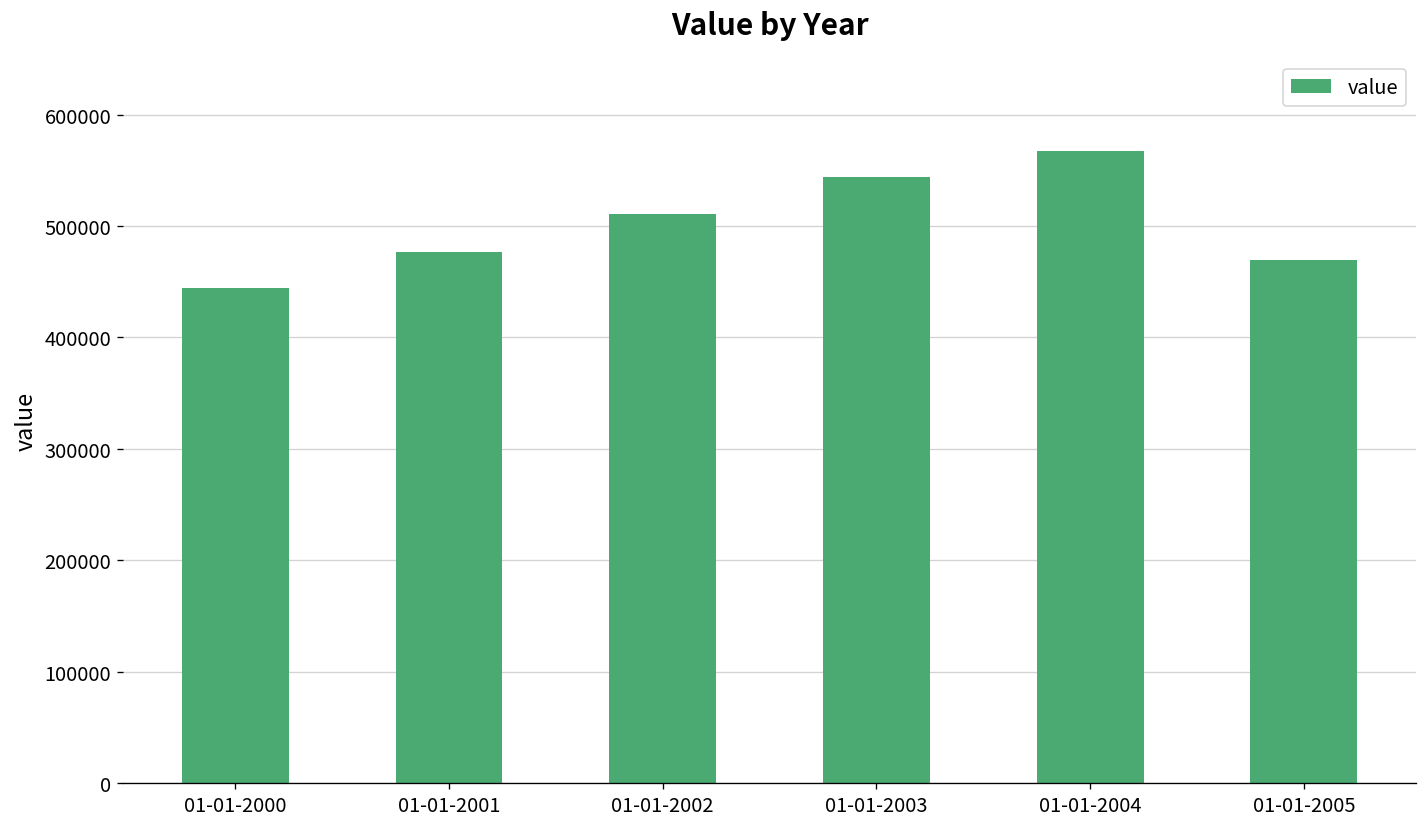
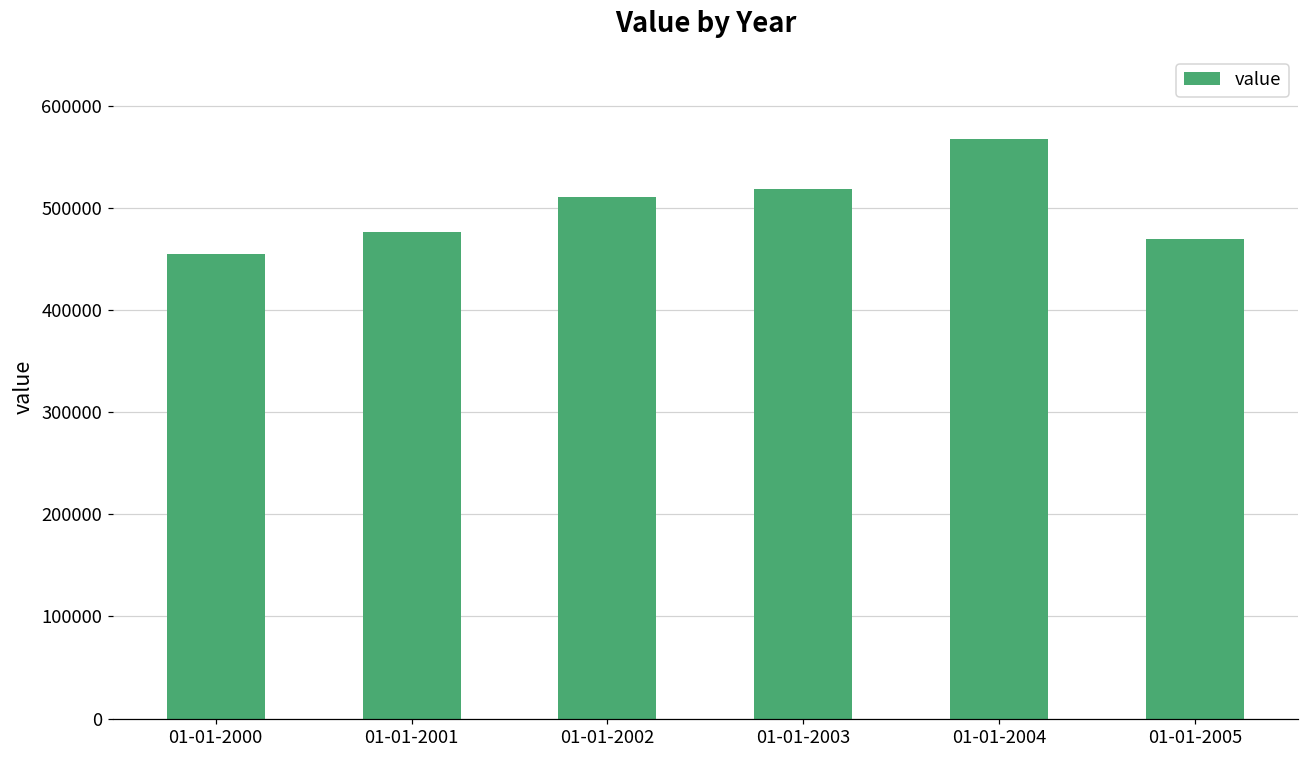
01-01-2000: 440000 -> 460000
01-01-2003: 540000 -> 520000
